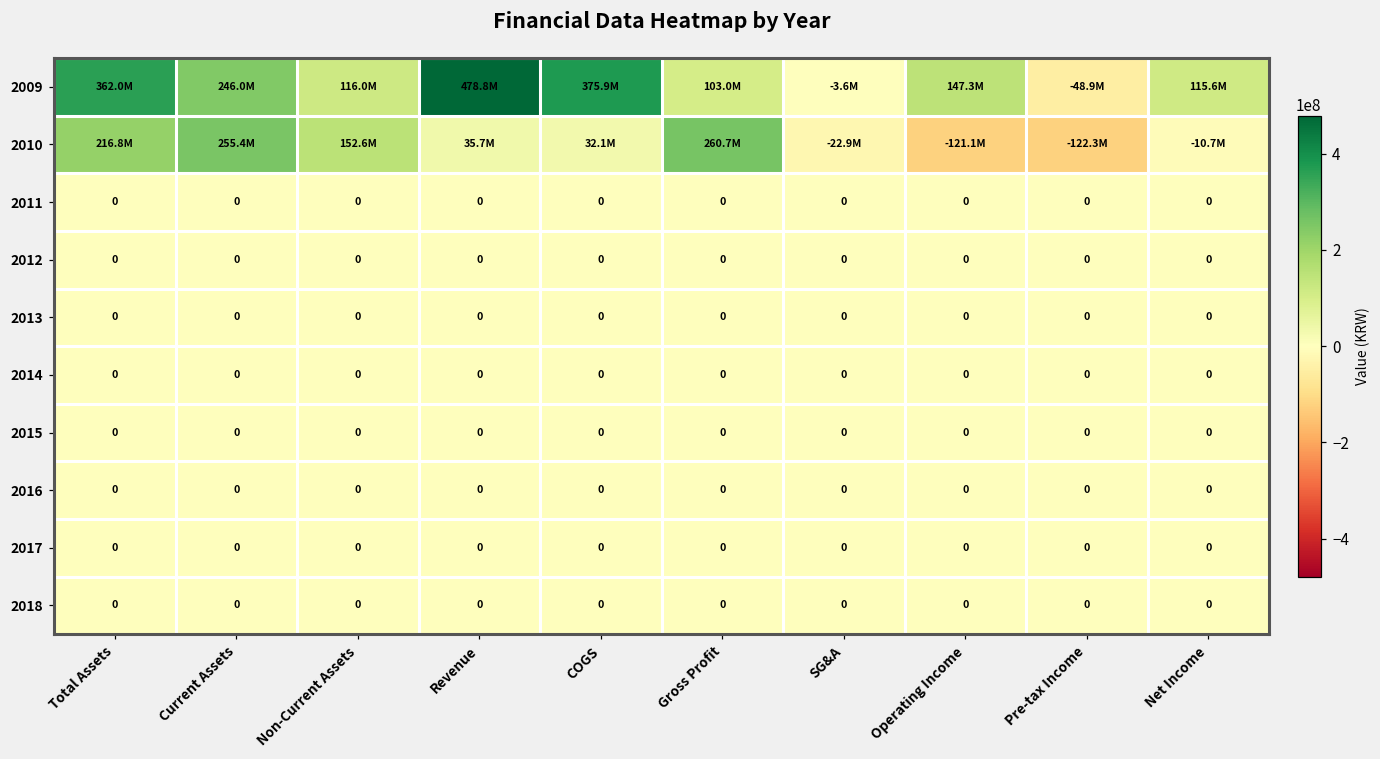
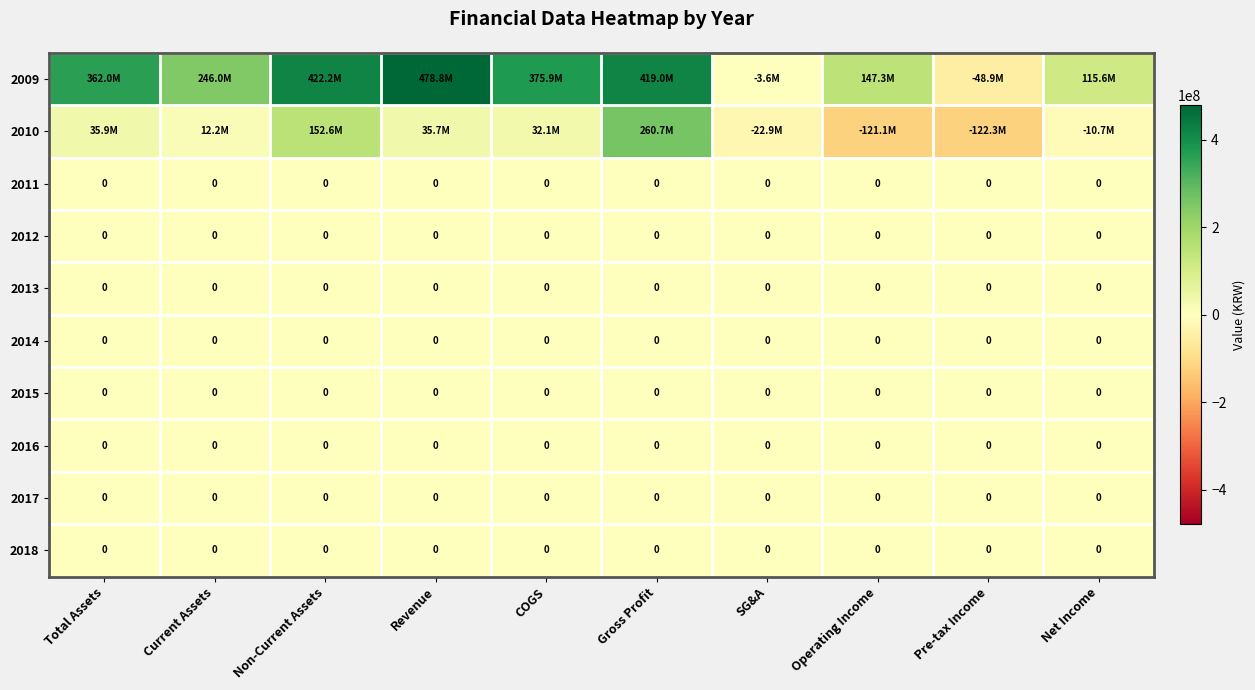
2009, Non-Current Assets: 116.0M -> 422.2M
2009, Gross Profit: 103.0M -> 419.0M
2010, Total Assets: 216.8M -> 35.9M
2010, Current Assets: 255.4M -> 12.2M
